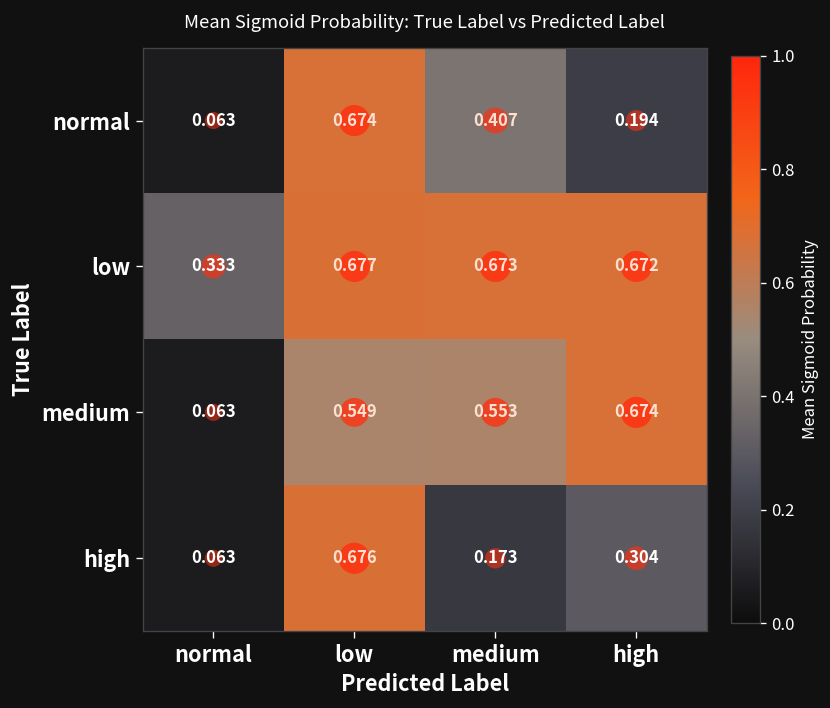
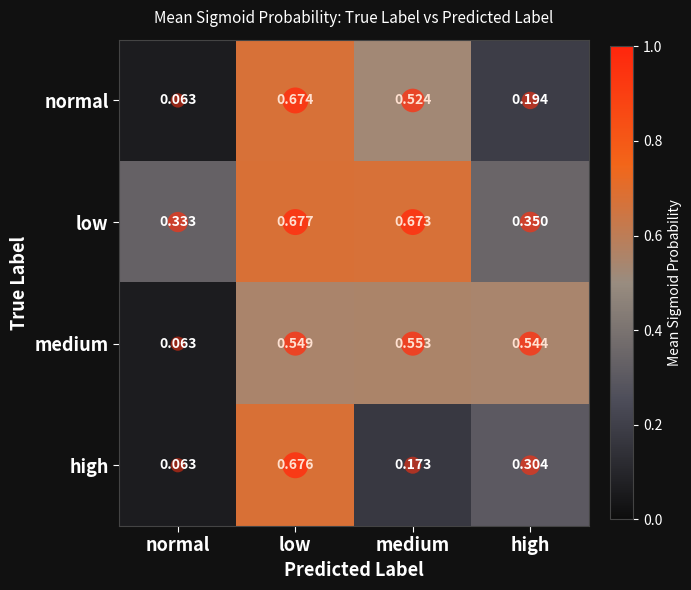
normal, medium: 0.407 -> 0.524
low, high: 0.672 -> 0.350
medium, high: 0.674 -> 0.544
